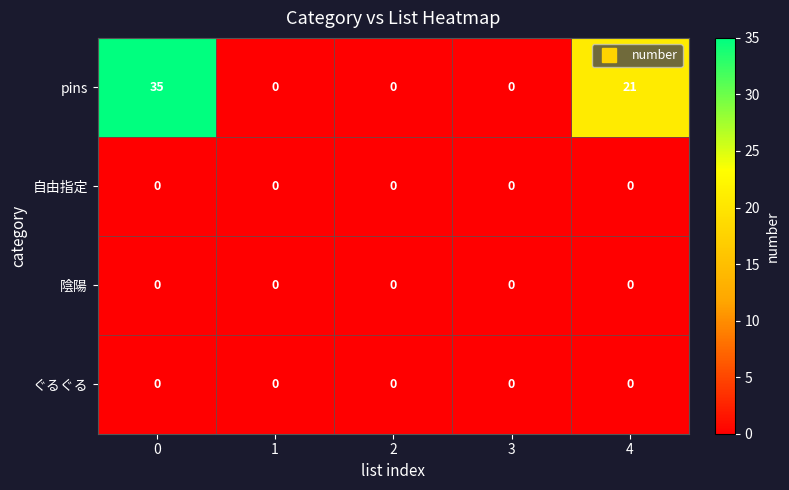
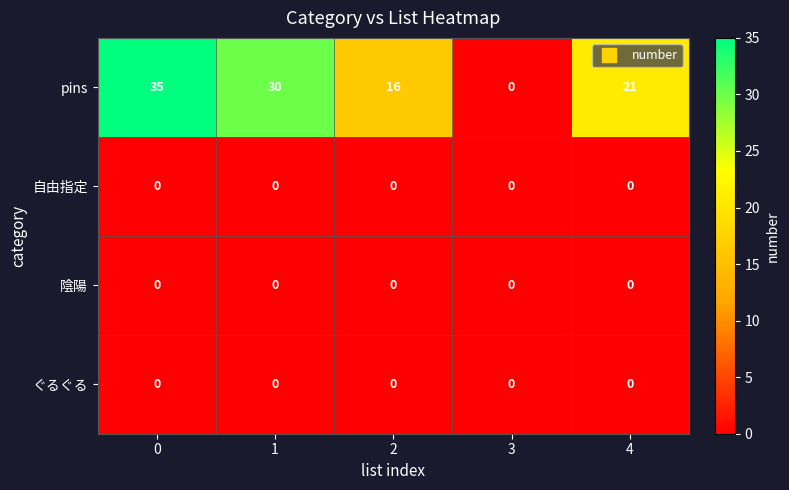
pins, 1: 0 -> 30
pins, 2: 0 -> 16
